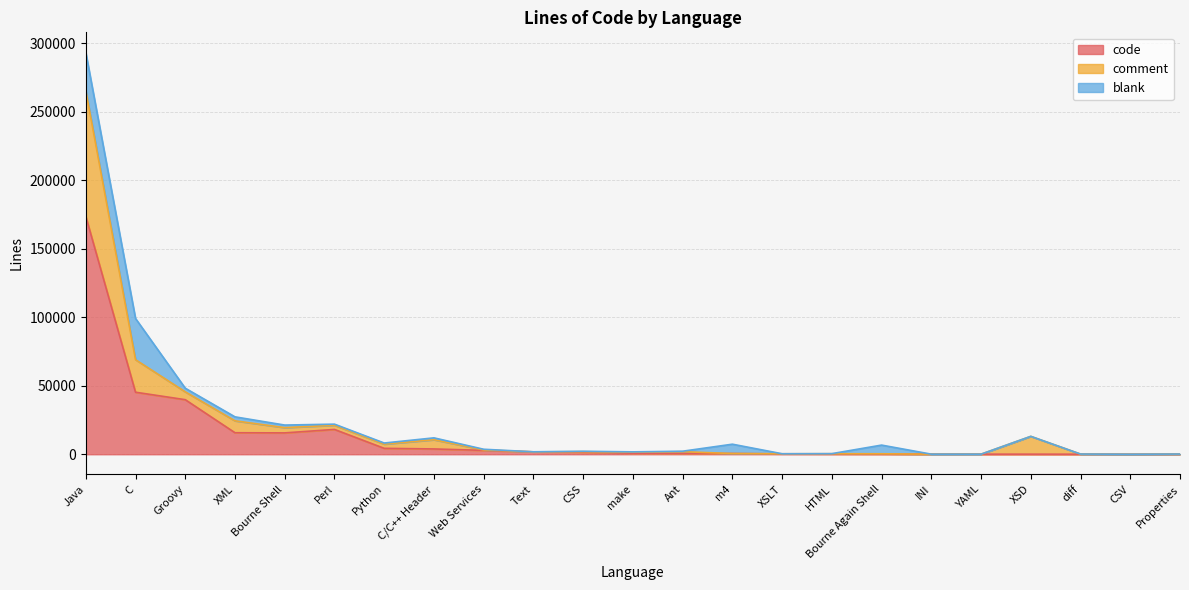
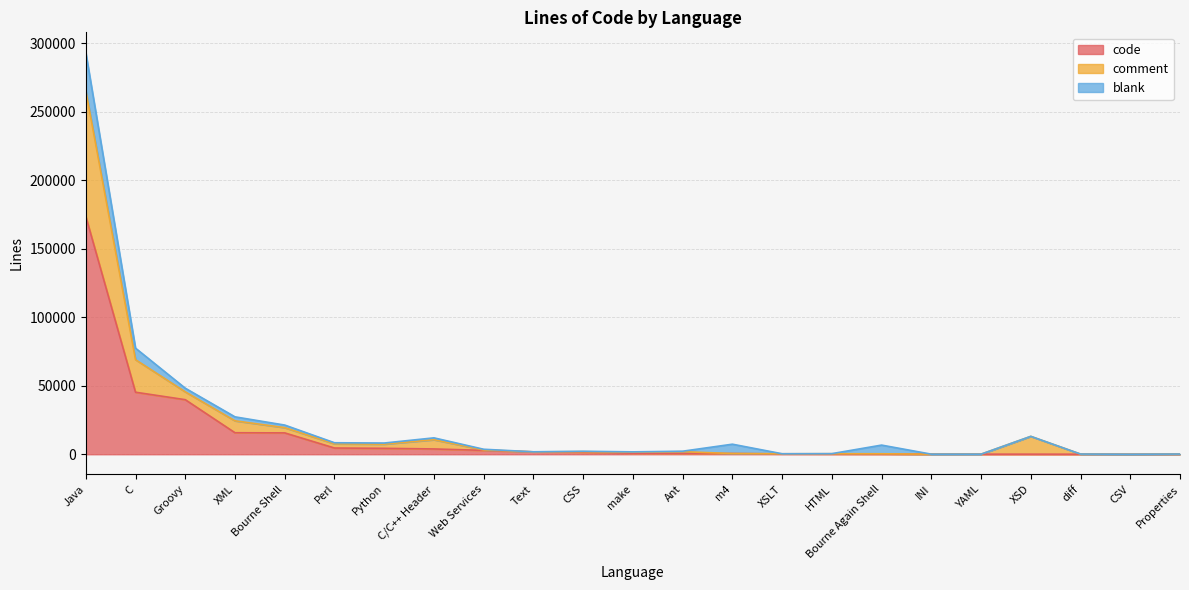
blank, C: 30000 -> 8000
code, Perl: 18000 -> 5000
